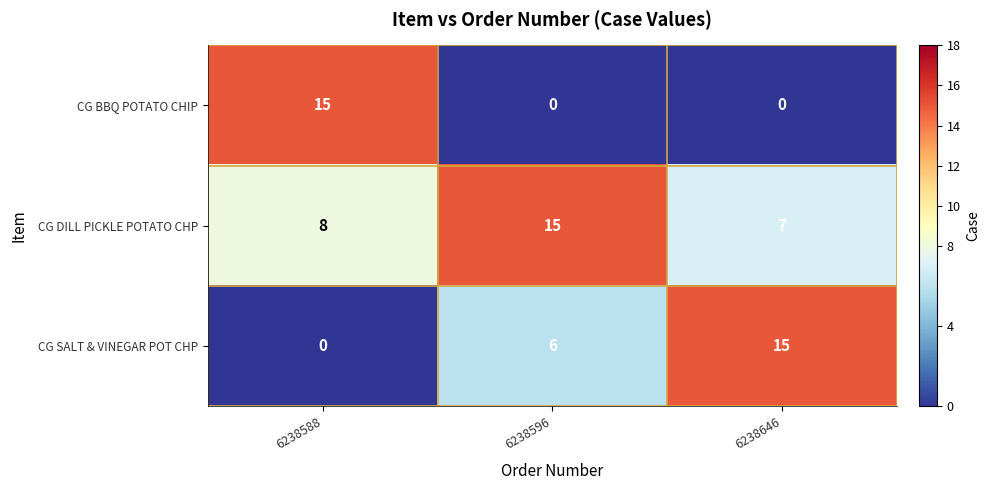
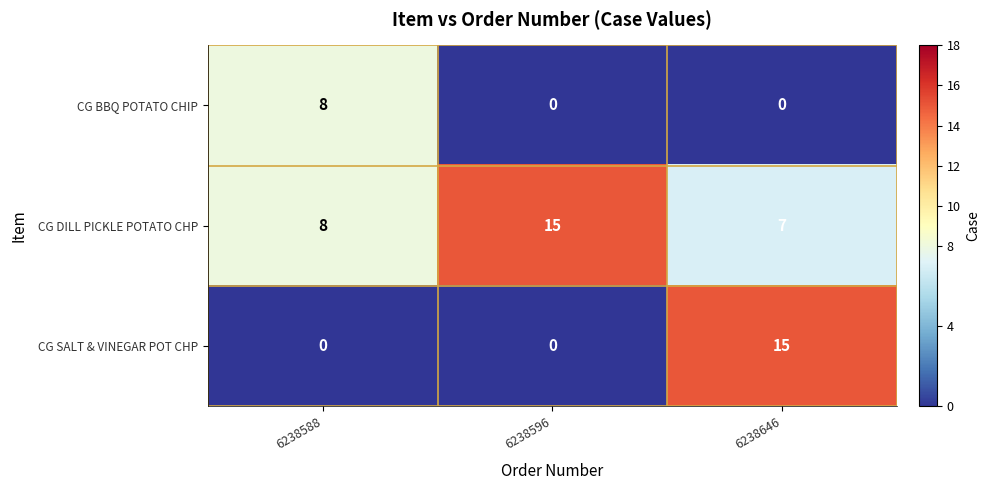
CG BBQ POTATO CHIP, 6238588: 15 -> 8
CG SALT & VINEGAR POT CHP, 6238596: 6 -> 0
